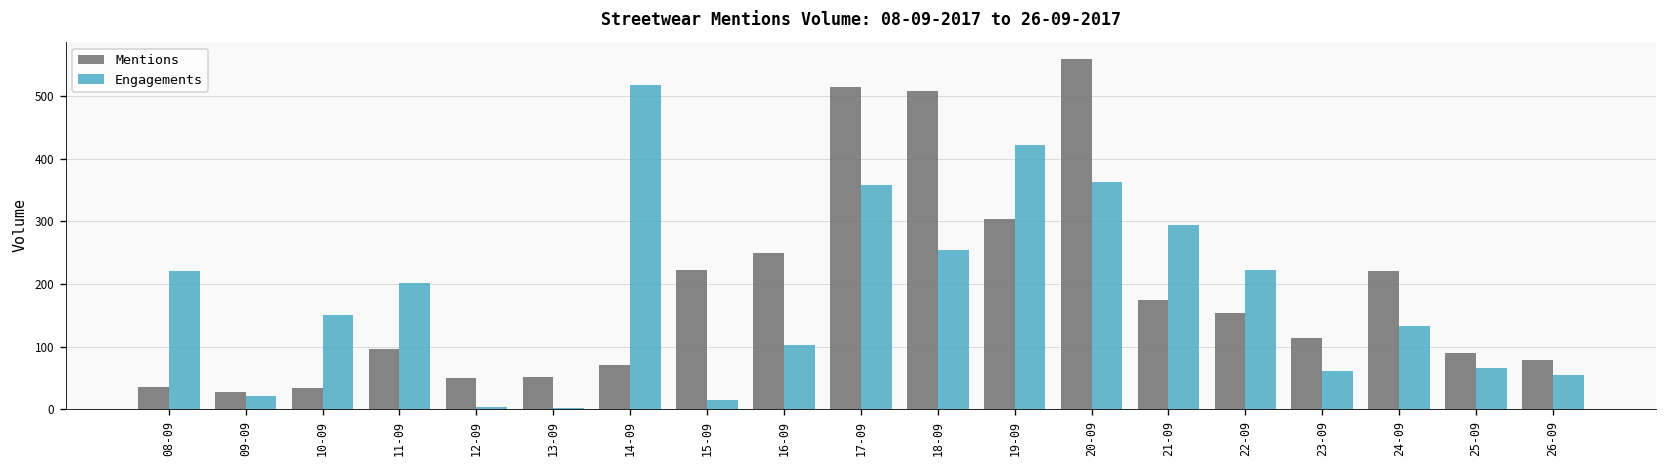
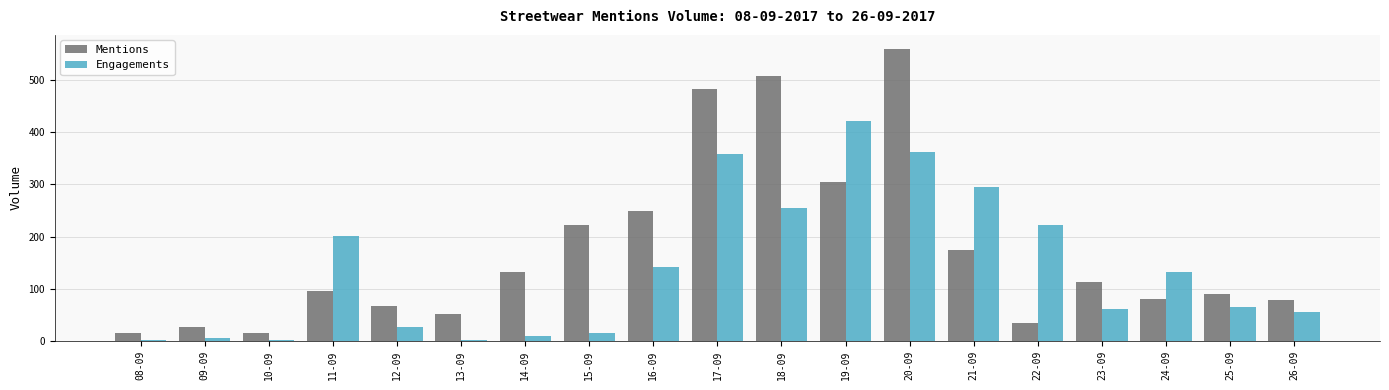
Mentions, 08-09: 40 -> 20
Engagements, 08-09: 220 -> 0
Engagements, 09-09: 20 -> 10
Mentions, 10-09: 30 -> 20
Engagements, 10-09: 150 -> 0
Mentions, 12-09: 50 -> 70
Engagements, 12-09: 0 -> 30
Mentions, 14-09: 70 -> 130
Engagements, 14-09: 520 -> 10
Engagements, 16-09: 100 -> 140
Mentions, 17-09: 520 -> 480
Mentions, 22-09: 150 -> 40
Mentions, 24-09: 220 -> 80
